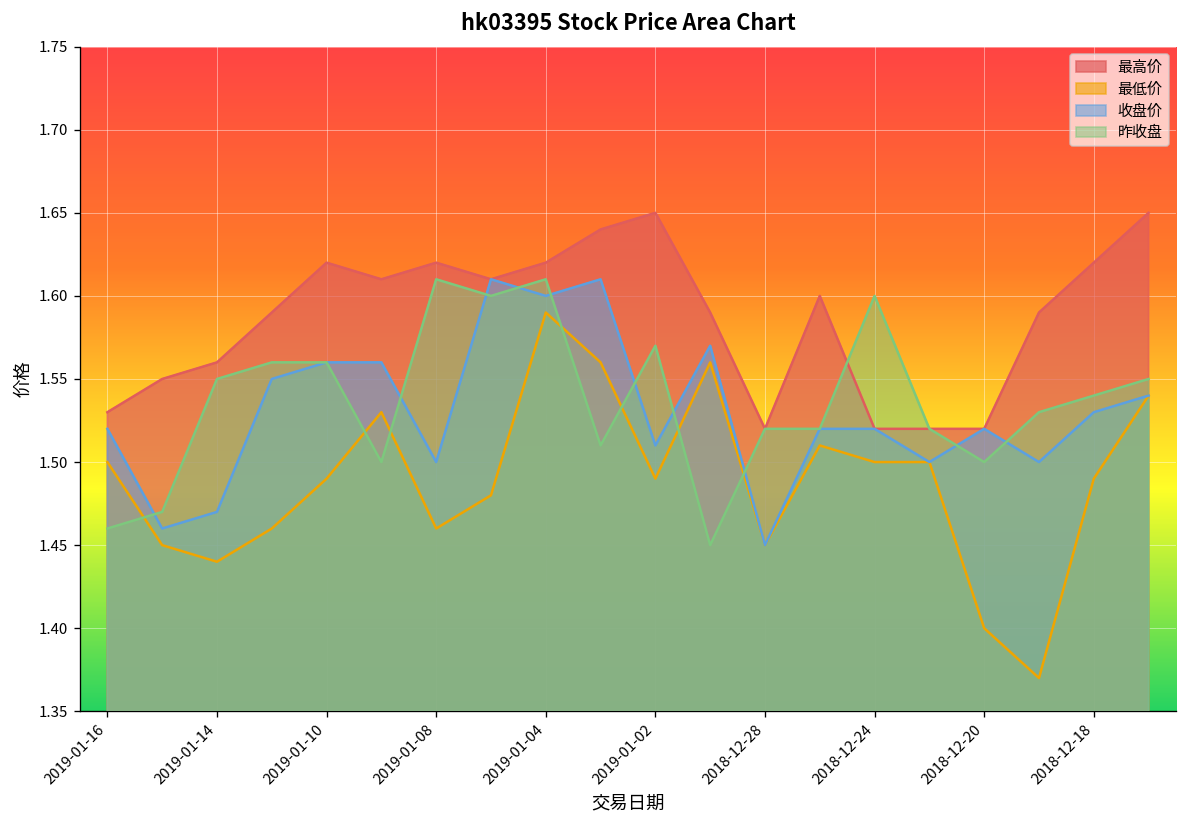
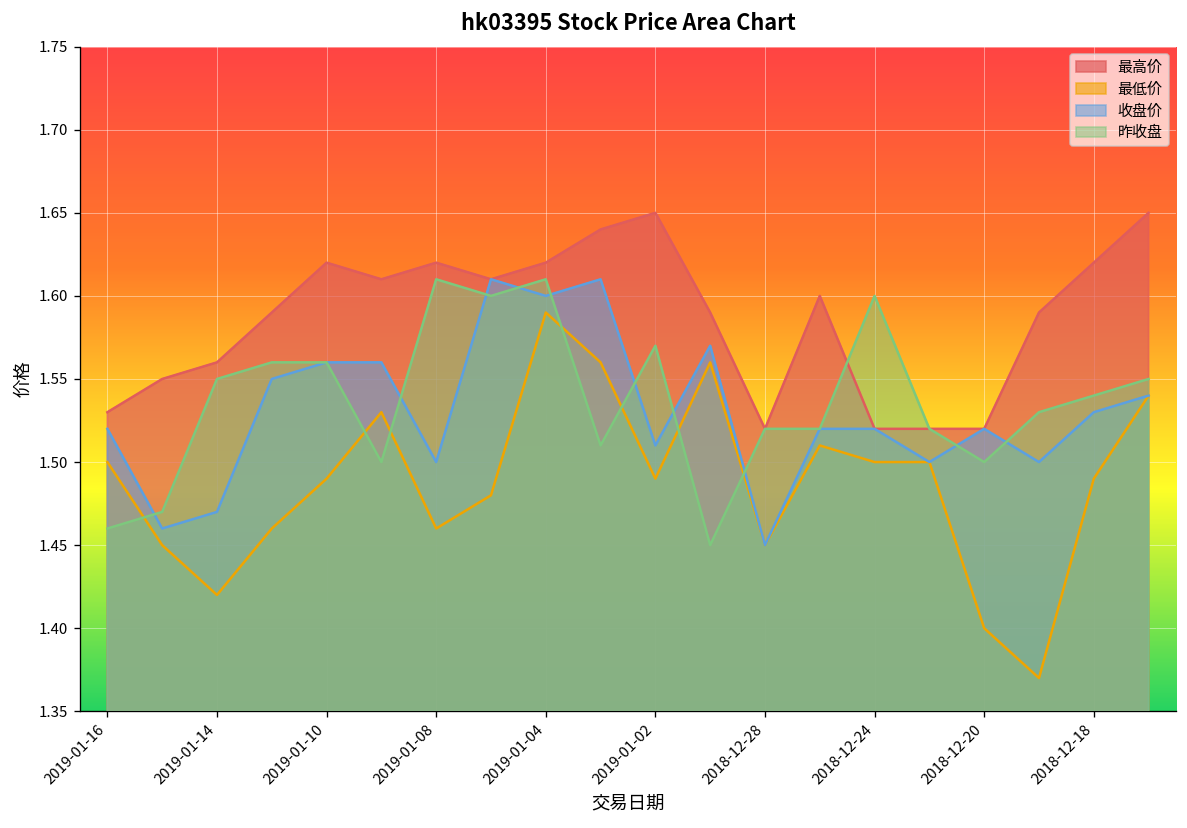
最低价, 2019-01-14: 1.44 -> 1.42
